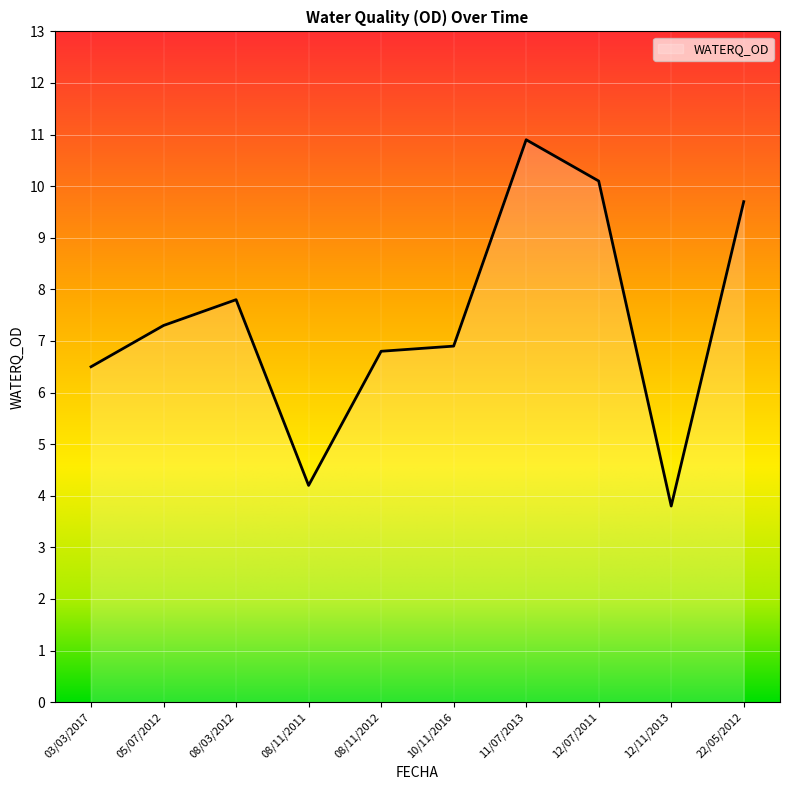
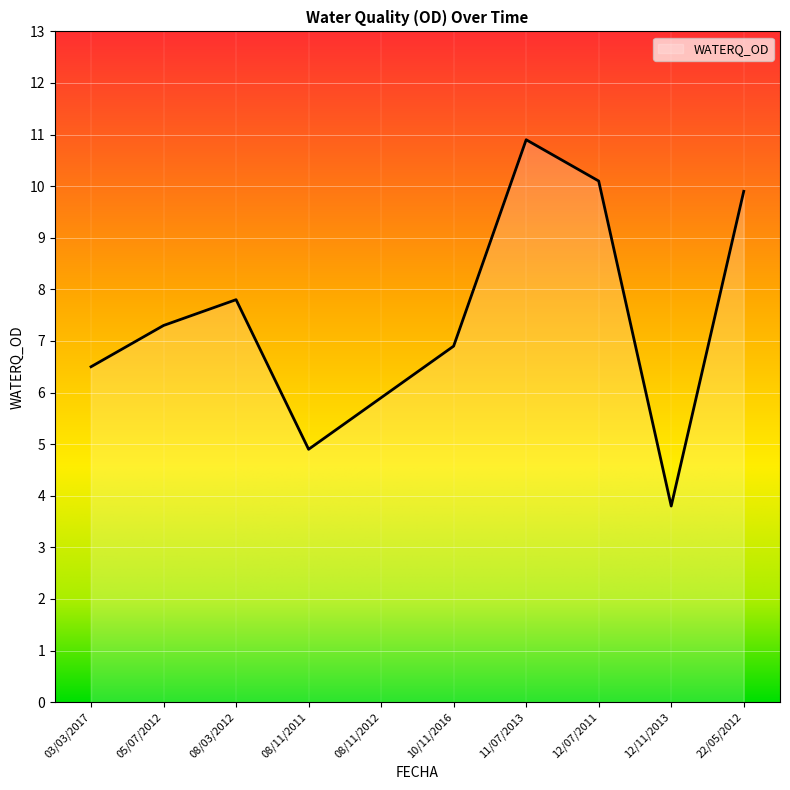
08/11/2011: 4.2 -> 4.9
08/11/2012: 6.8 -> 5.9
22/05/2012: 9.7 -> 9.9
